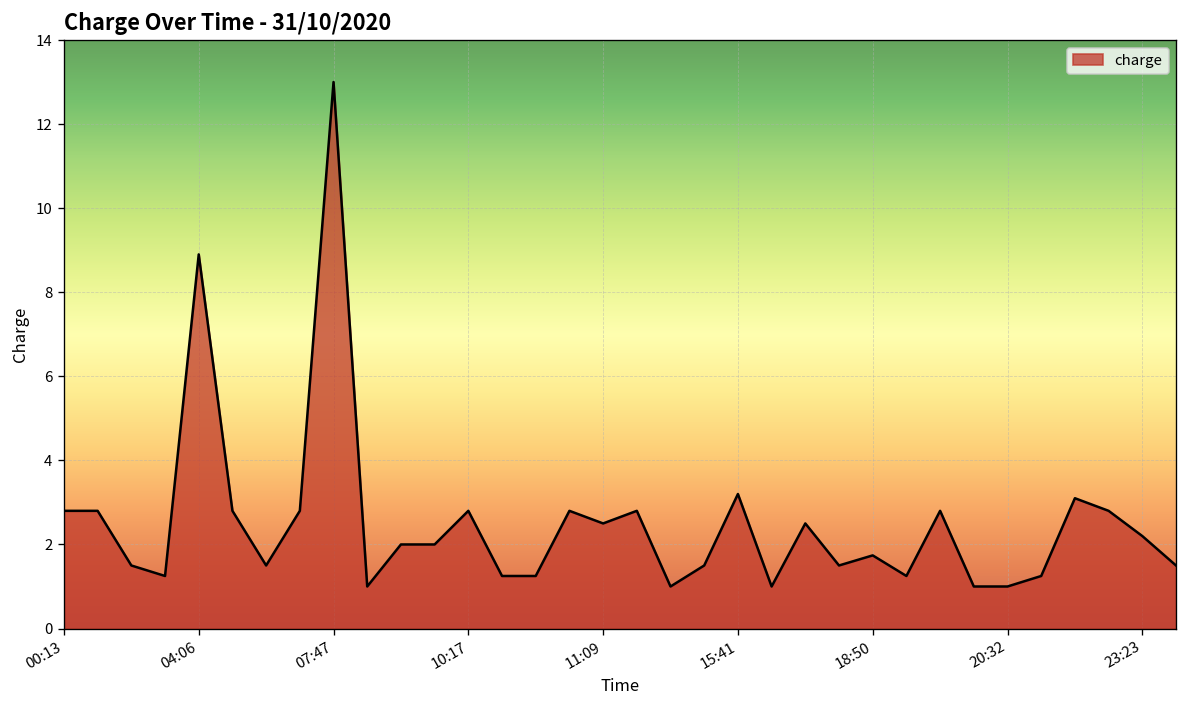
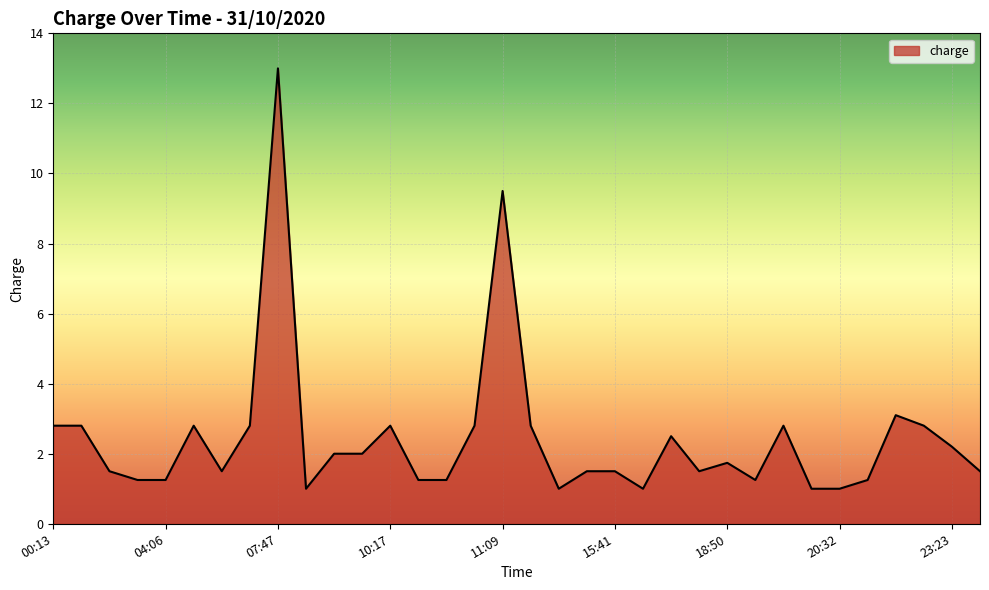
04:06: 8.9 -> 1.3
11:09: 2.5 -> 9.5
15:41: 3.2 -> 1.5
